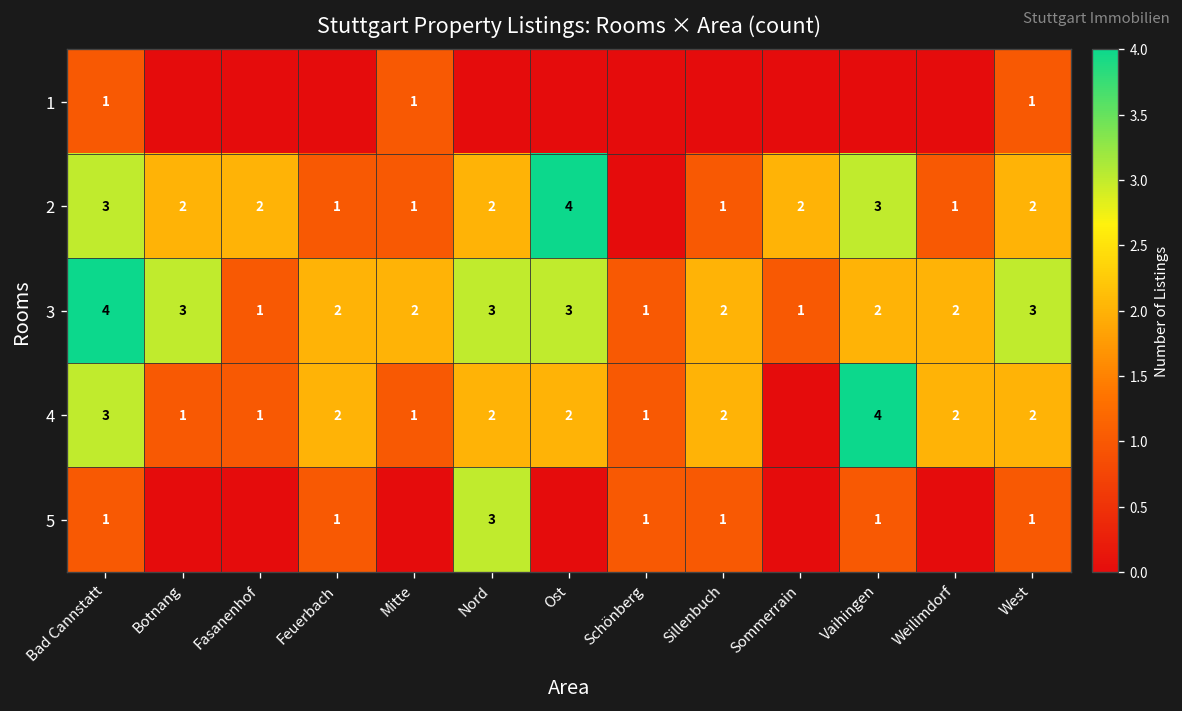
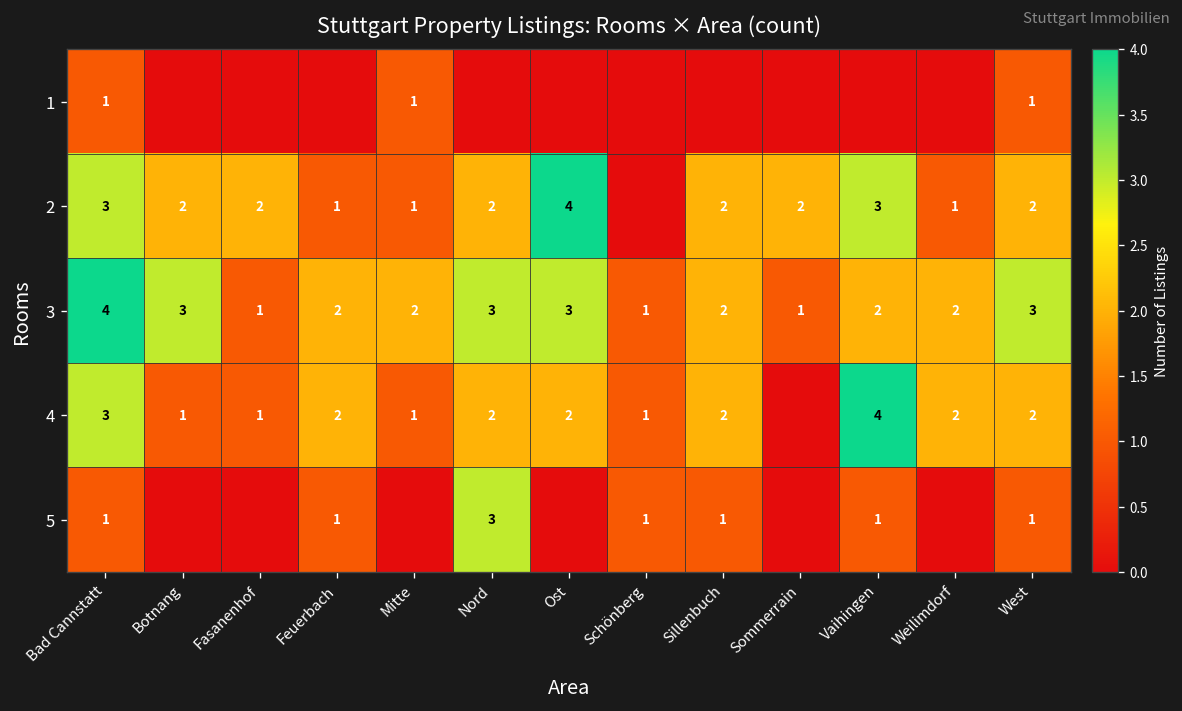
2, Sillenbuch: 1 -> 2
